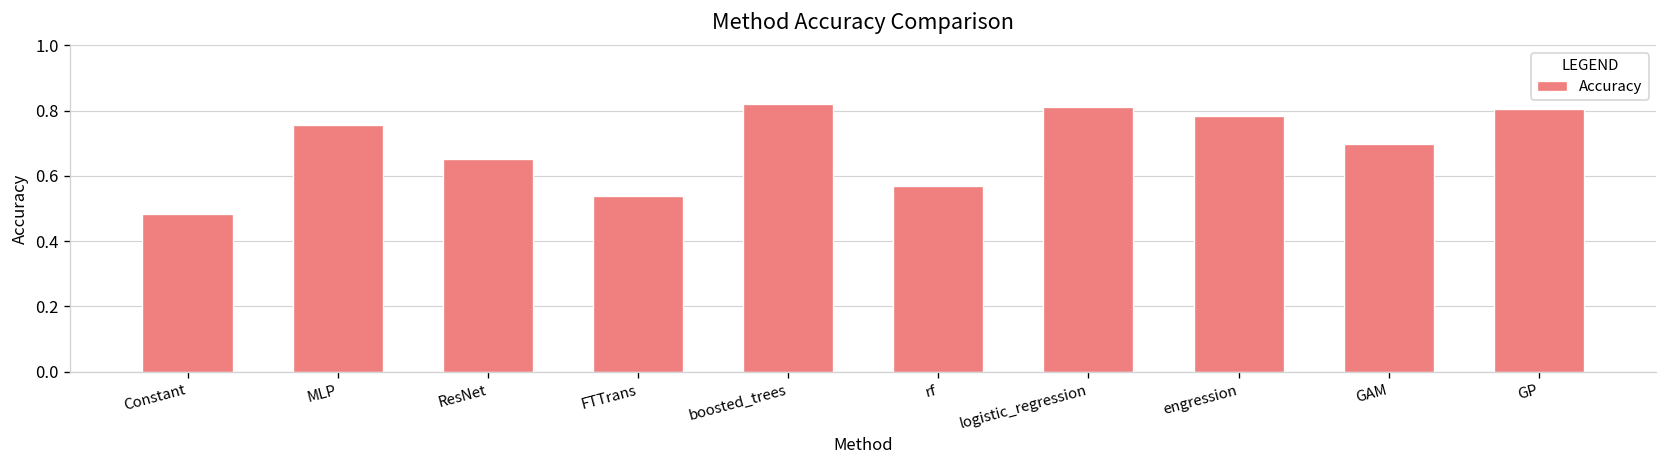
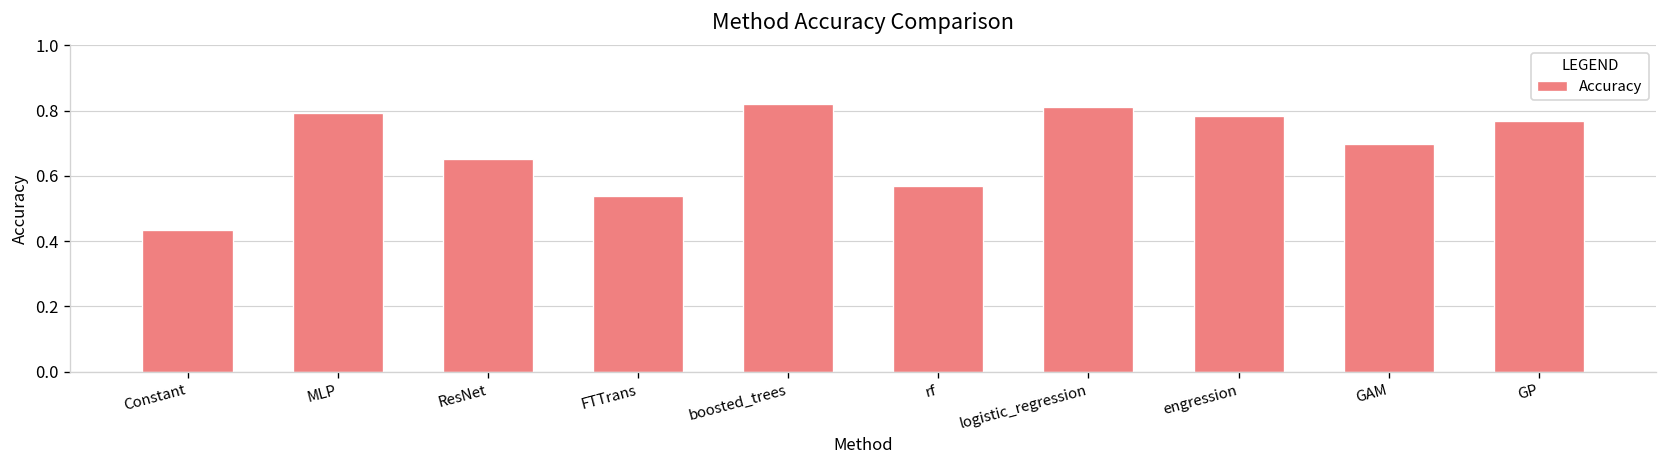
Constant: 0.48 -> 0.43
MLP: 0.76 -> 0.79
GP: 0.81 -> 0.77
